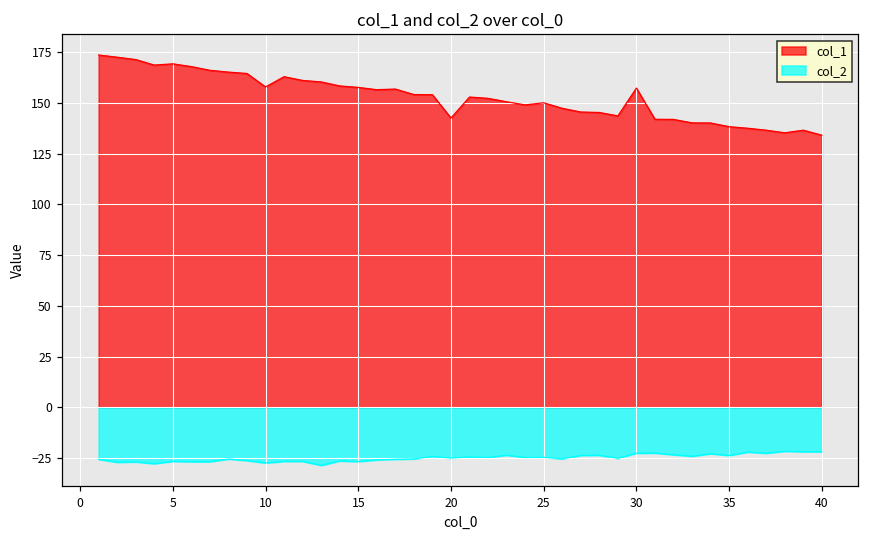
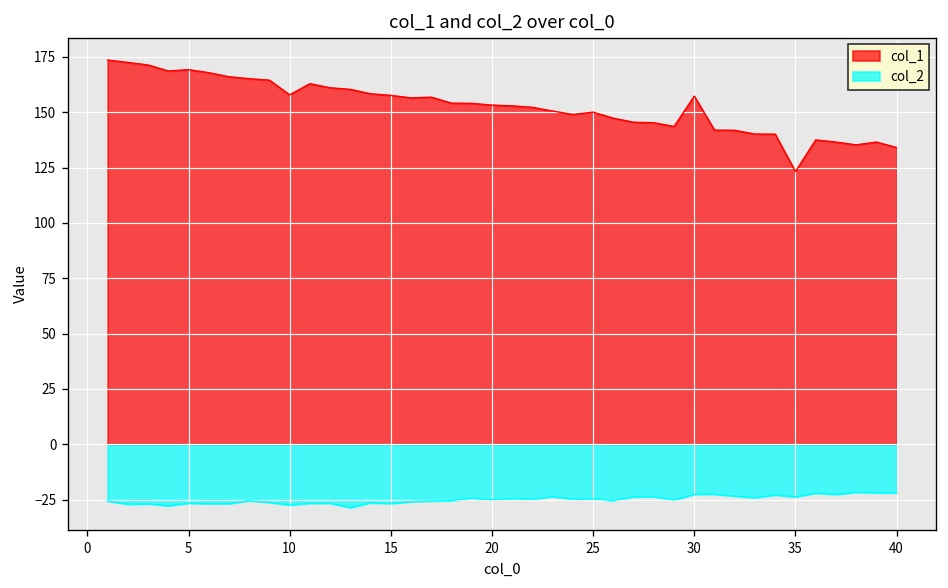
col_1, 20: 143 -> 153
col_1, 35: 138 -> 123
